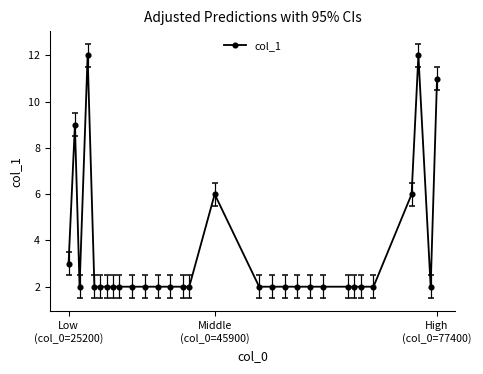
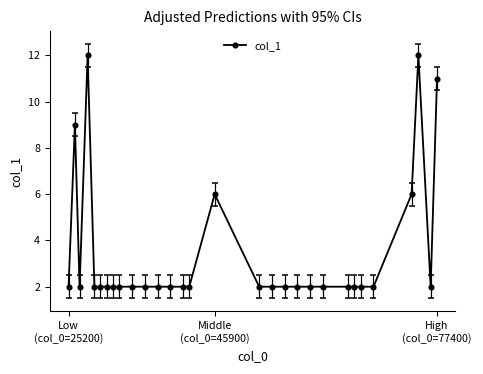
col_1, Low (col_0=25200): 3 -> 2
